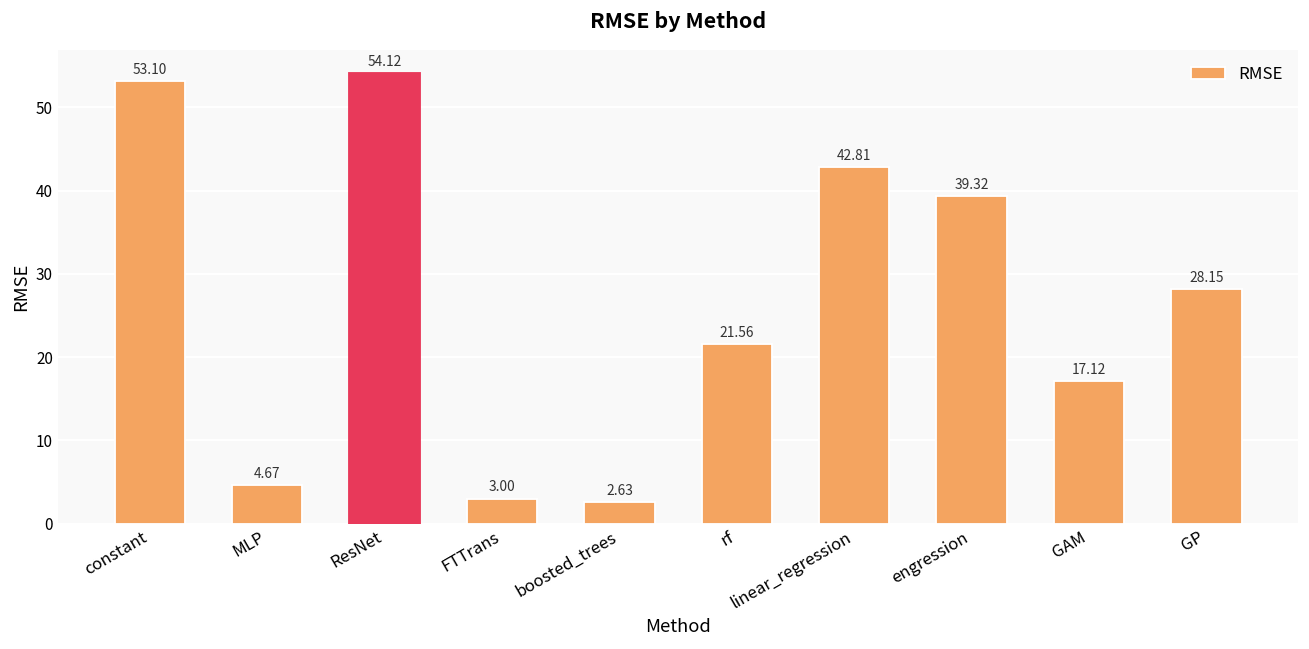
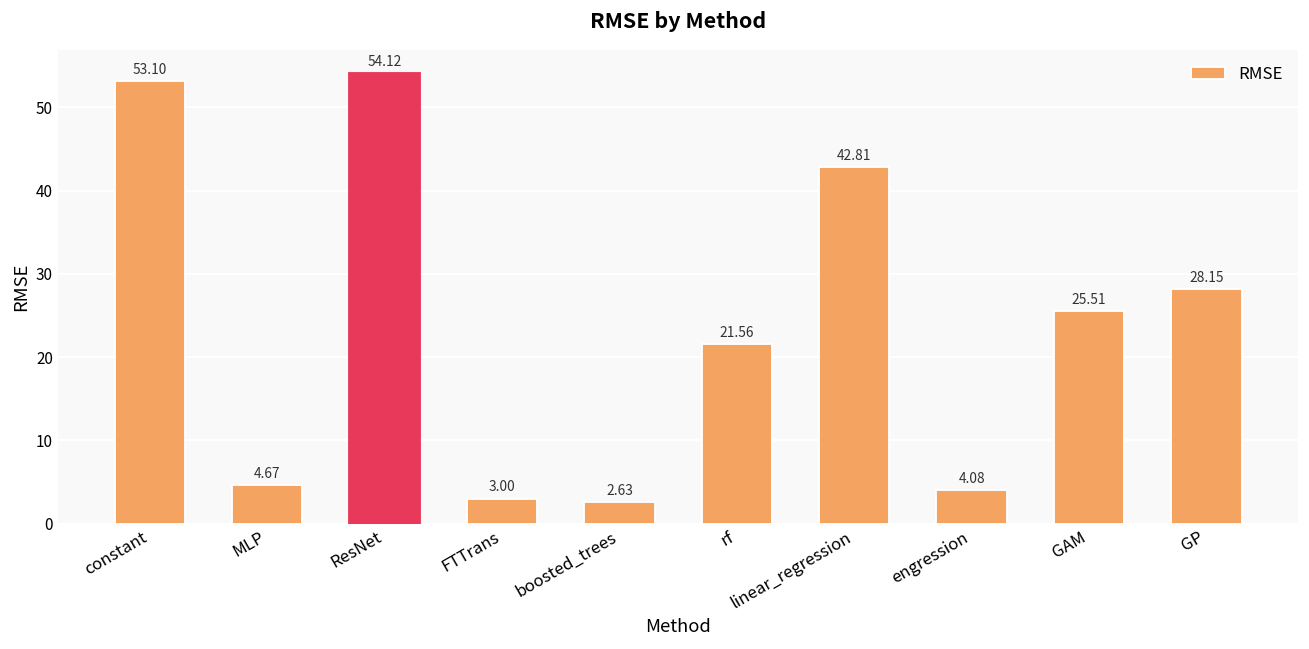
engression: 39.32 -> 4.08
GAM: 17.12 -> 25.51
